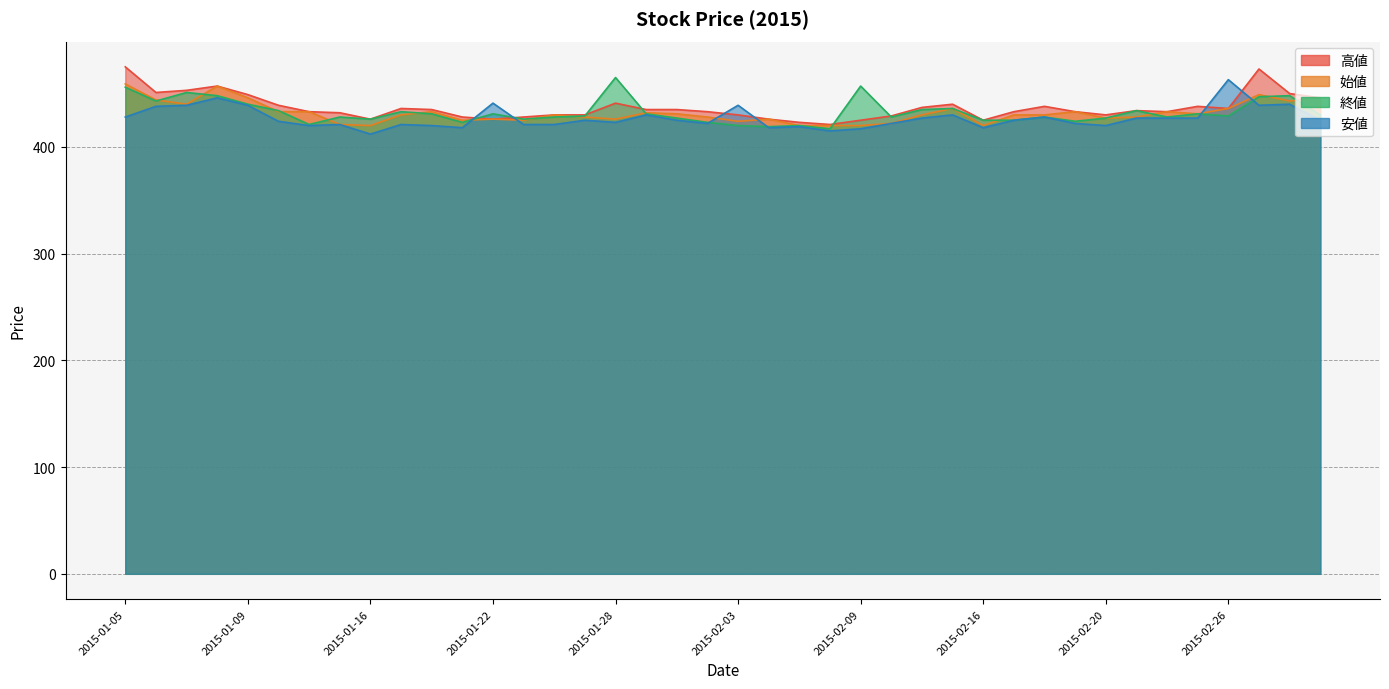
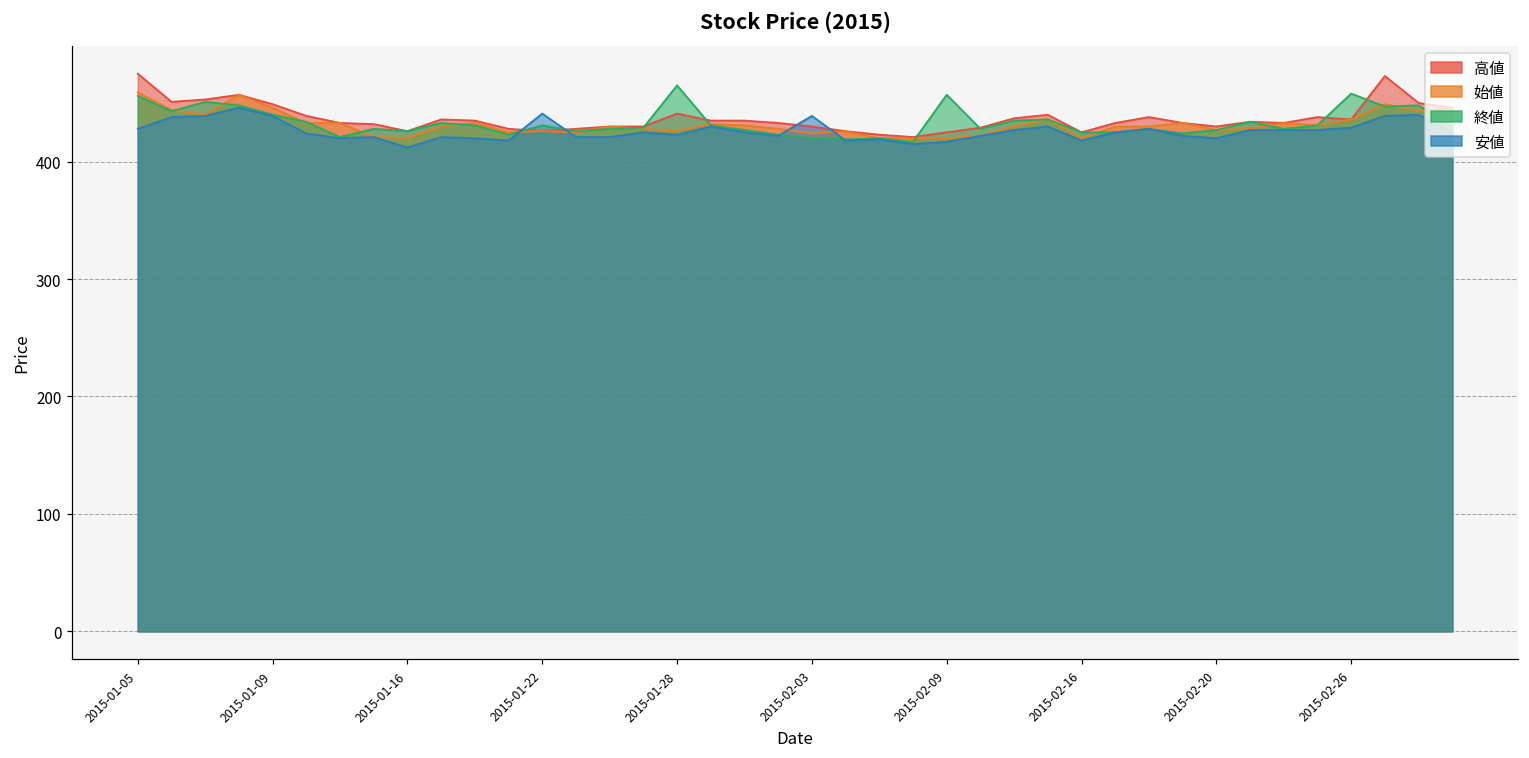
終値, 2015-02-26: 429 -> 458
安値, 2015-02-26: 463 -> 429
